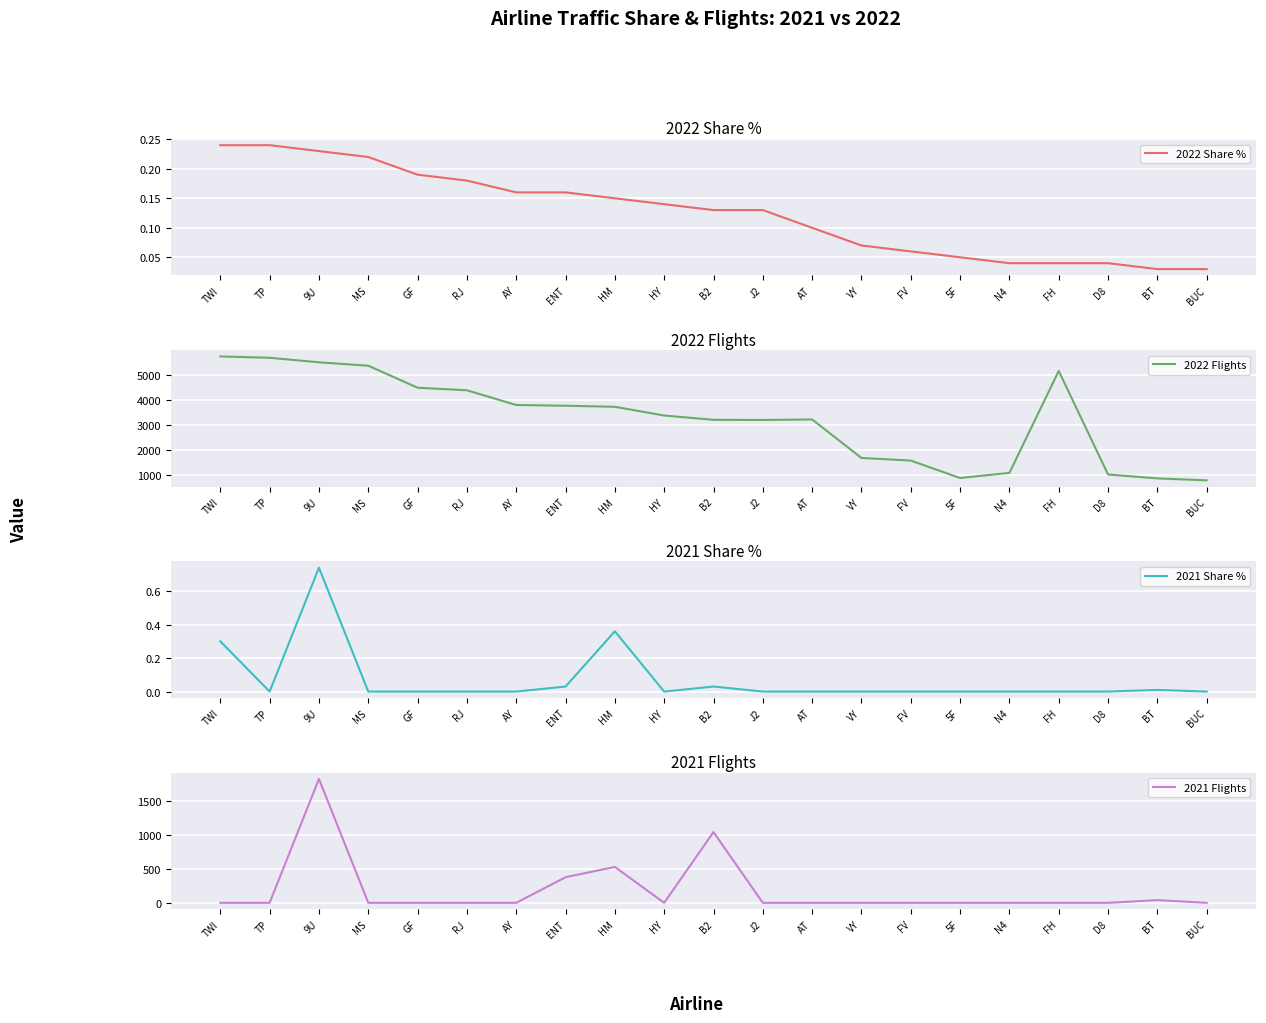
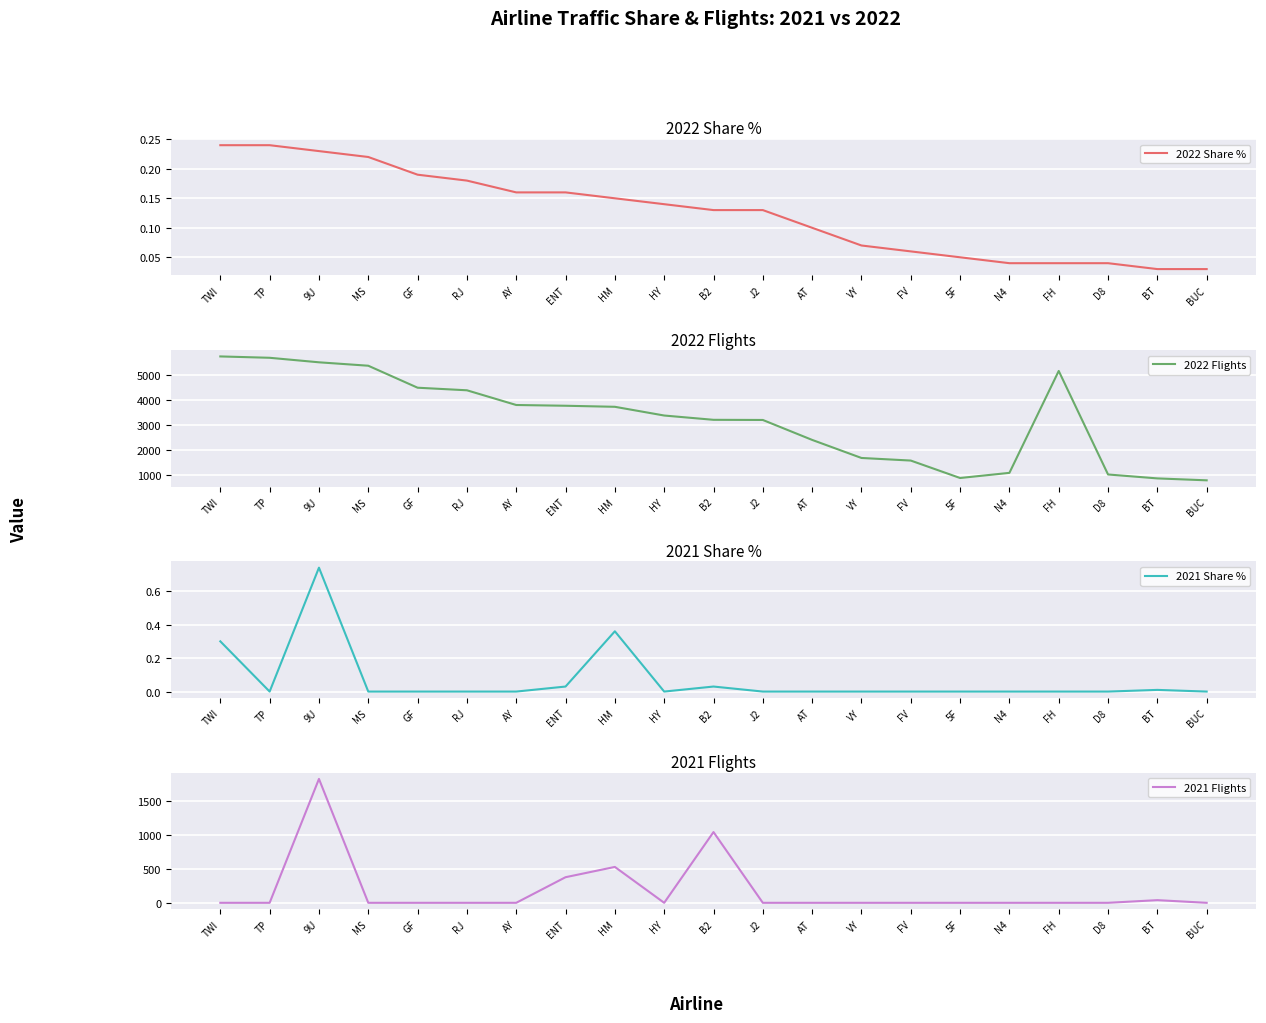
2022 Flights, AT: 3200 -> 2400
